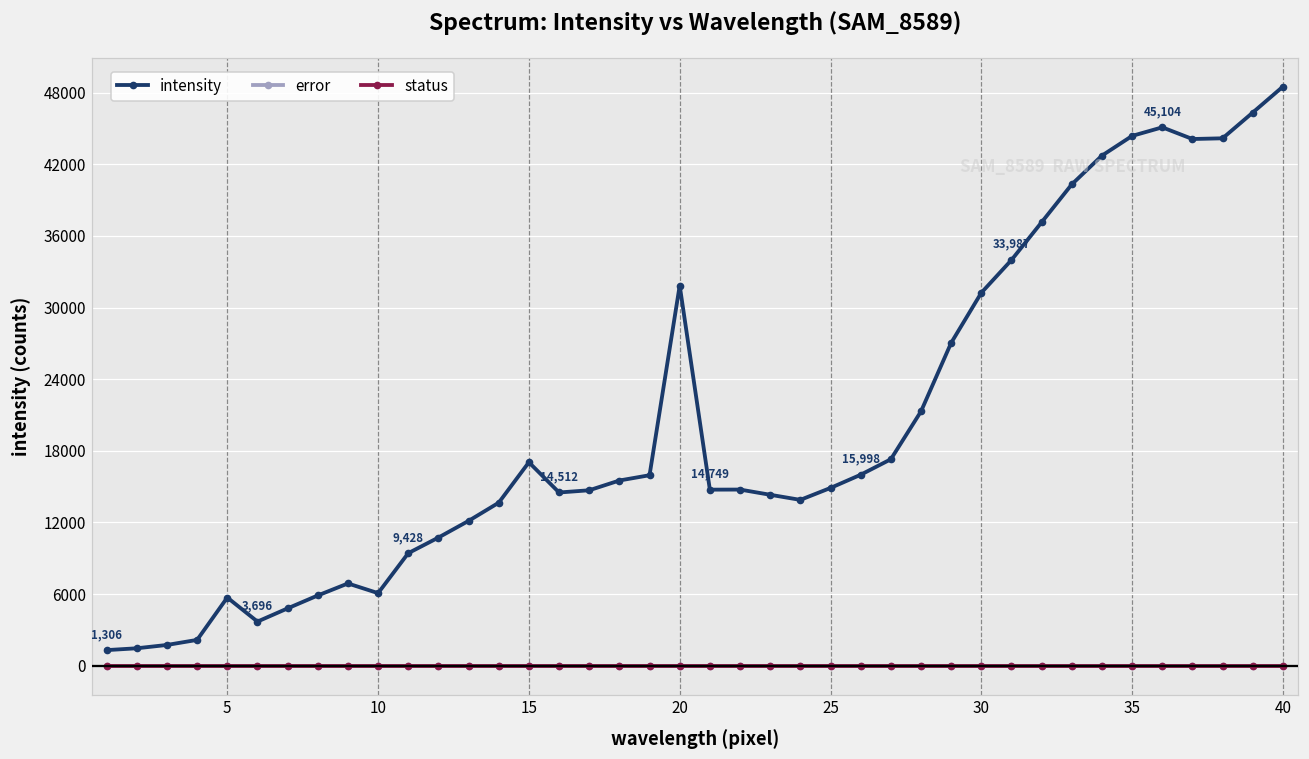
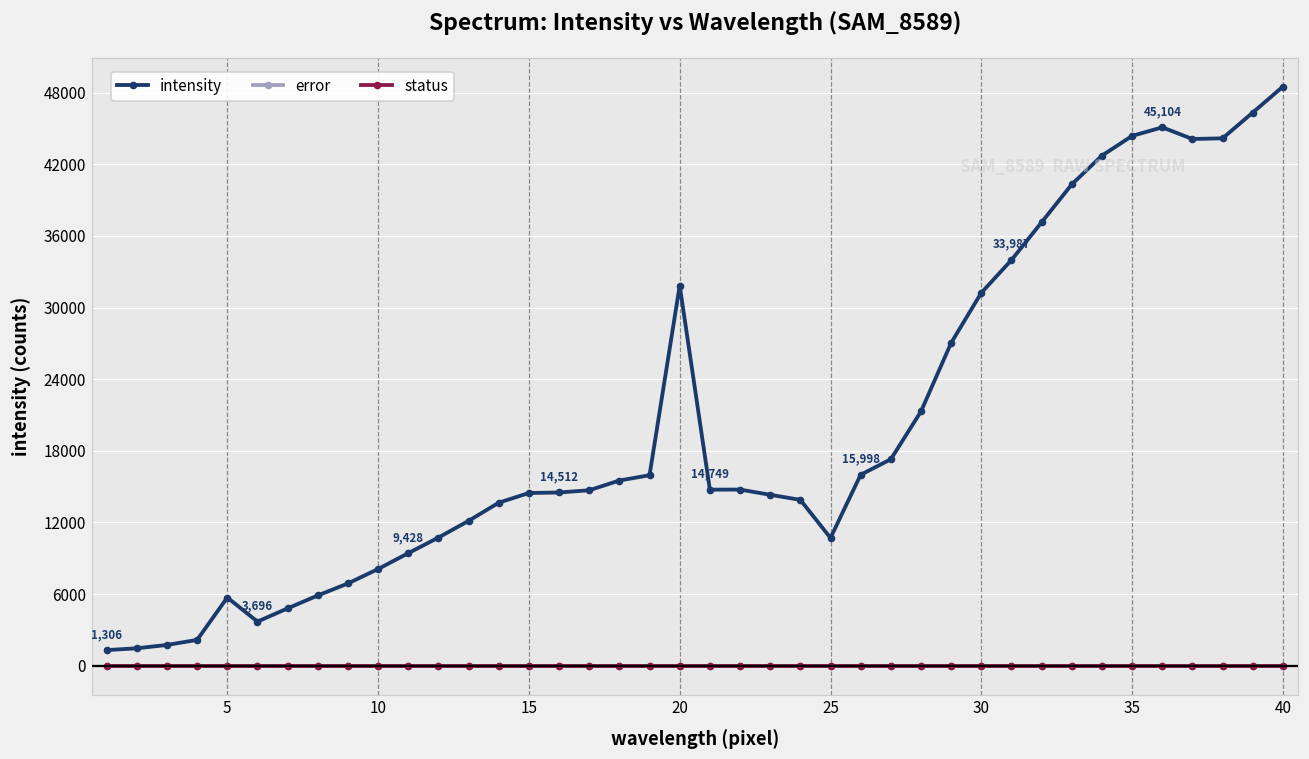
intensity, 10: 6100 -> 8100
intensity, 15: 17000 -> 14500
intensity, 25: 14900 -> 10700
